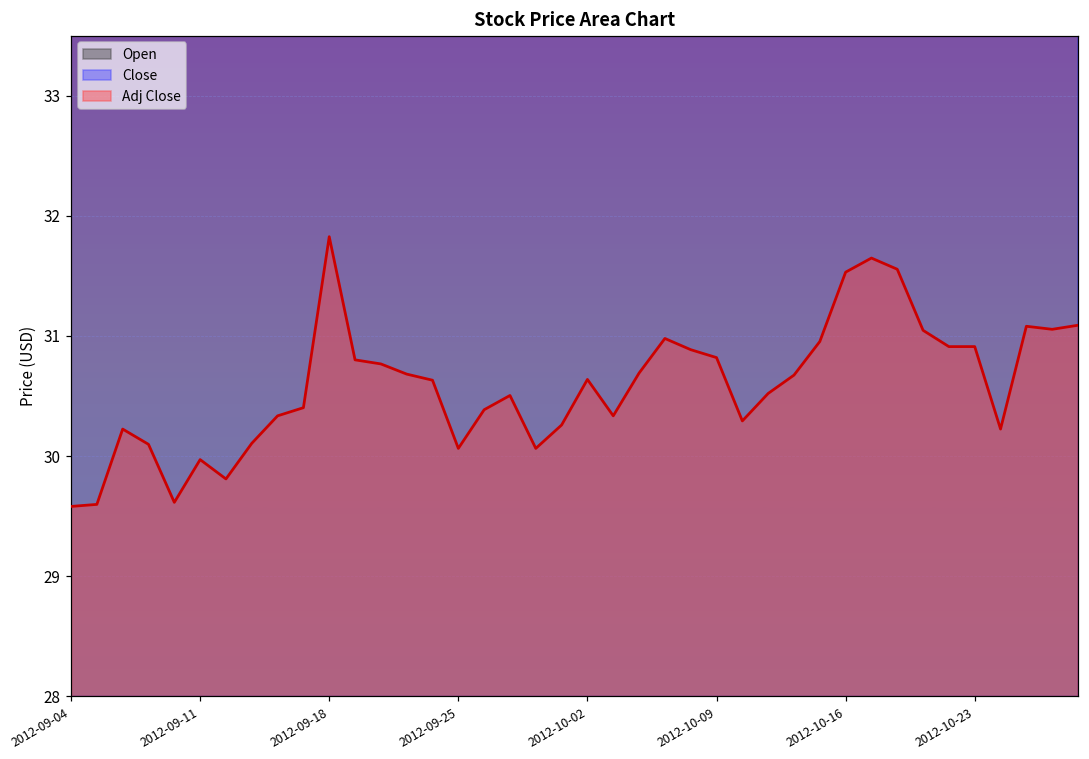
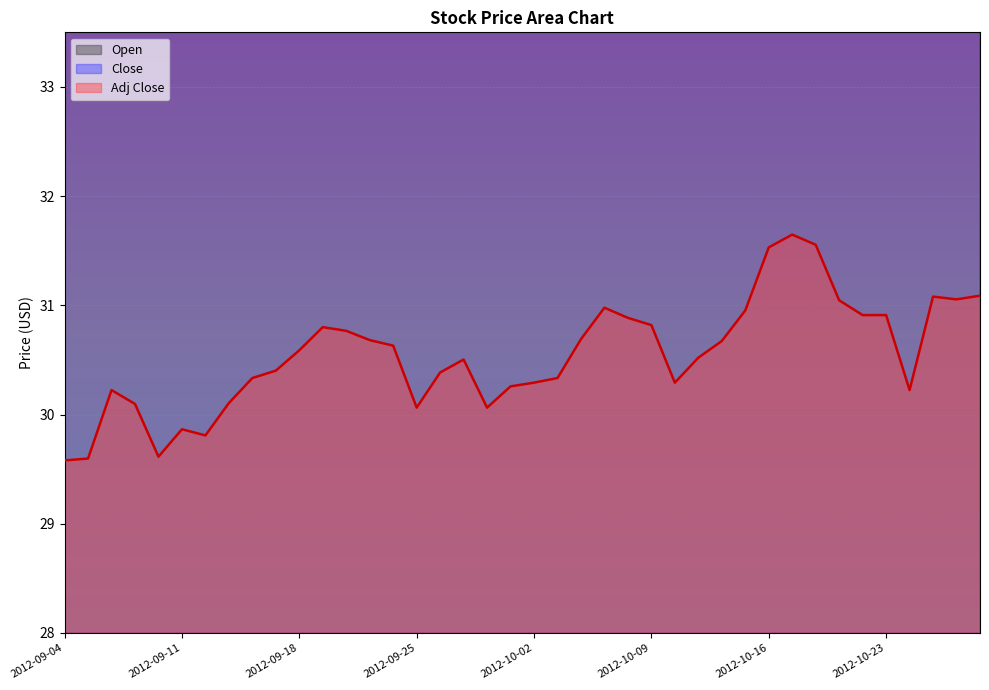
Adj Close, 2012-09-11: 29.97 -> 29.87
Adj Close, 2012-09-18: 31.83 -> 30.59
Adj Close, 2012-10-02: 30.64 -> 30.29
